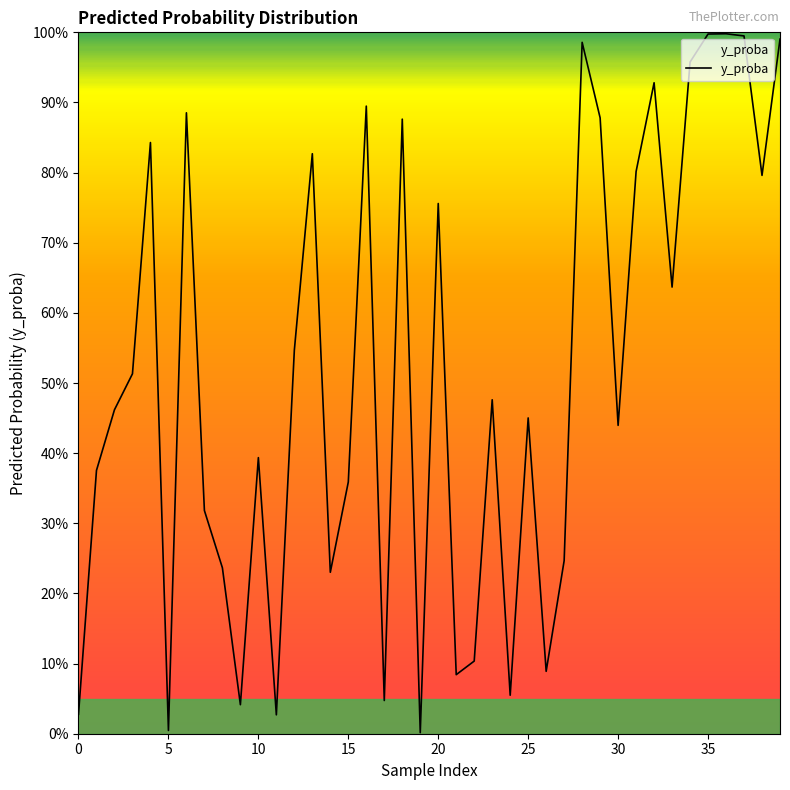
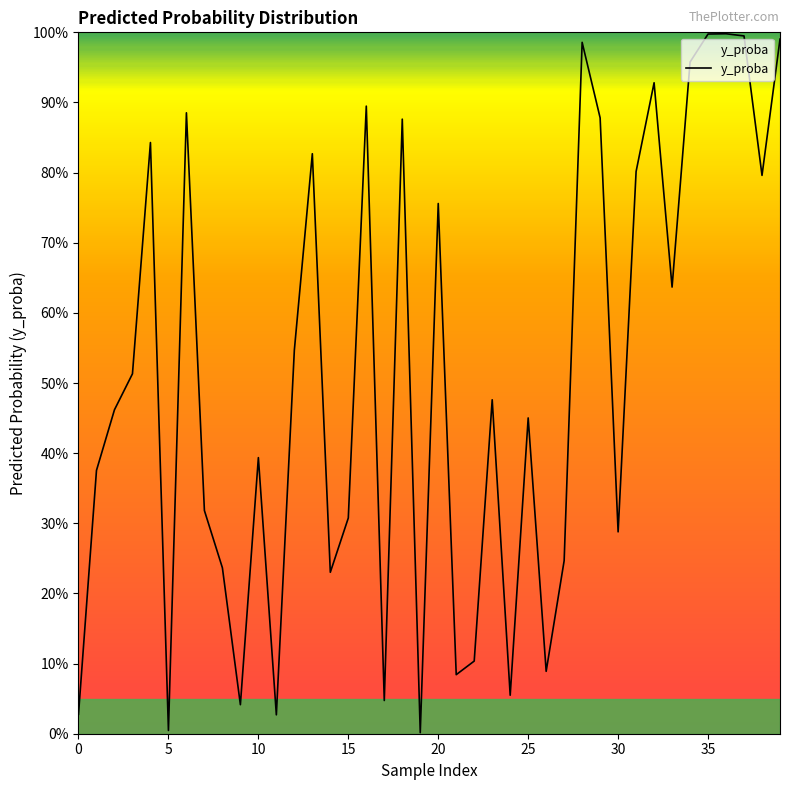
15: 36% -> 31%
30: 44% -> 29%
